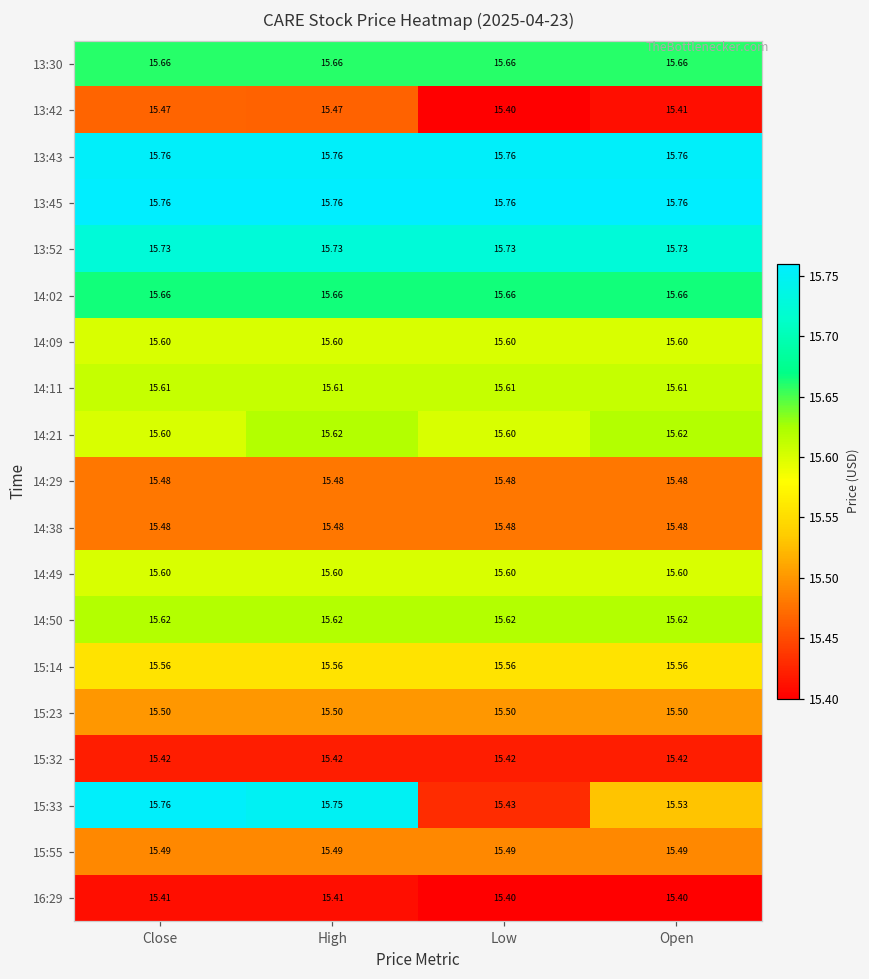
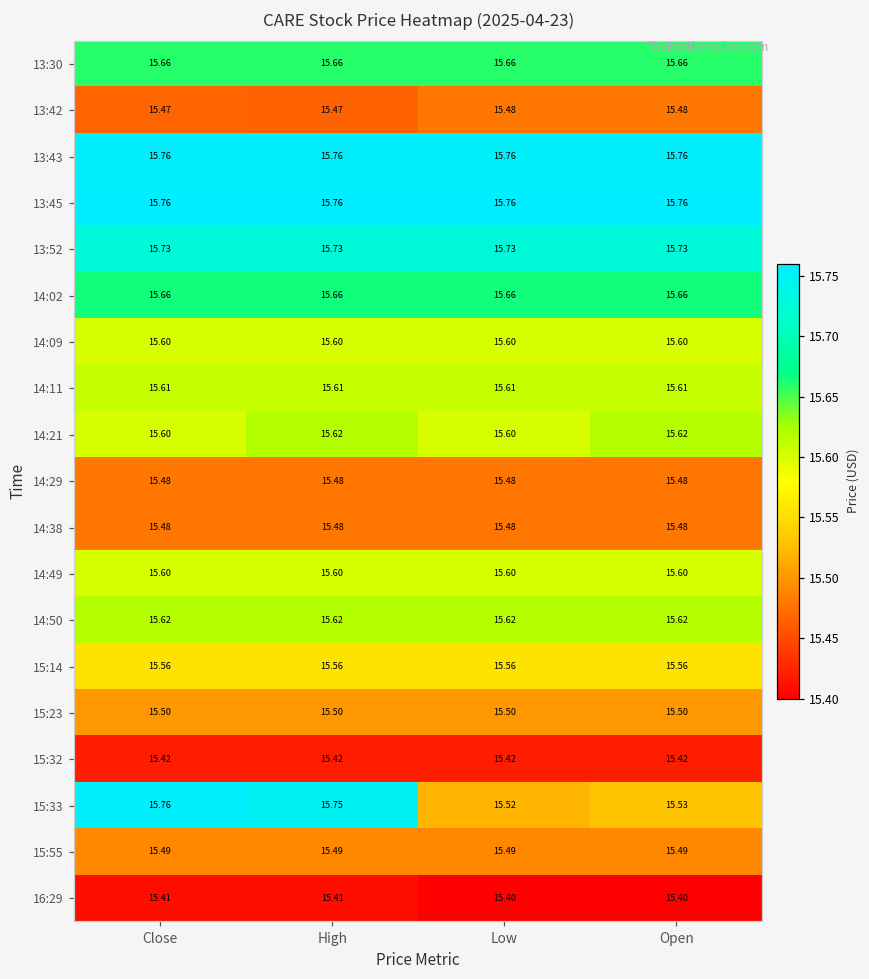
13:42, Low: 15.40 -> 15.48
13:42, Open: 15.41 -> 15.48
15:33, Low: 15.43 -> 15.52
